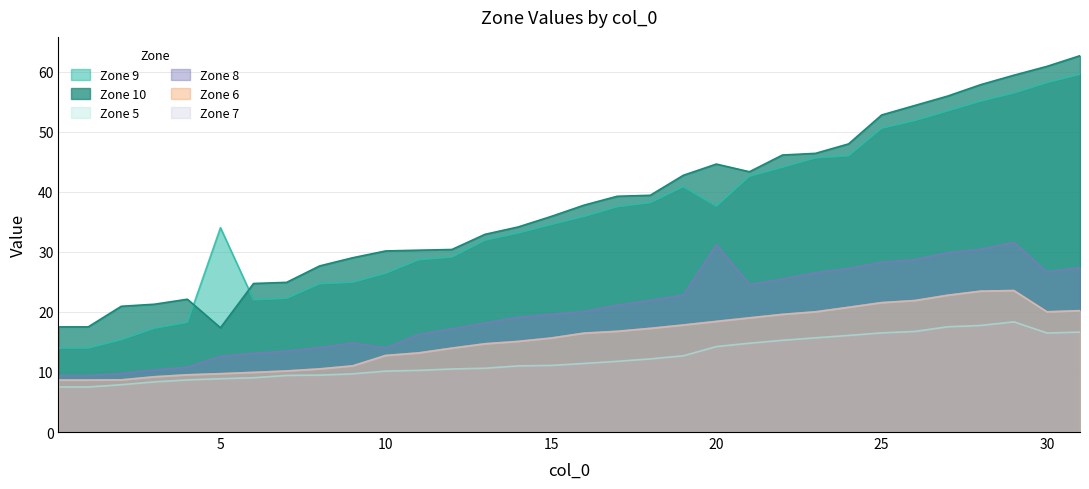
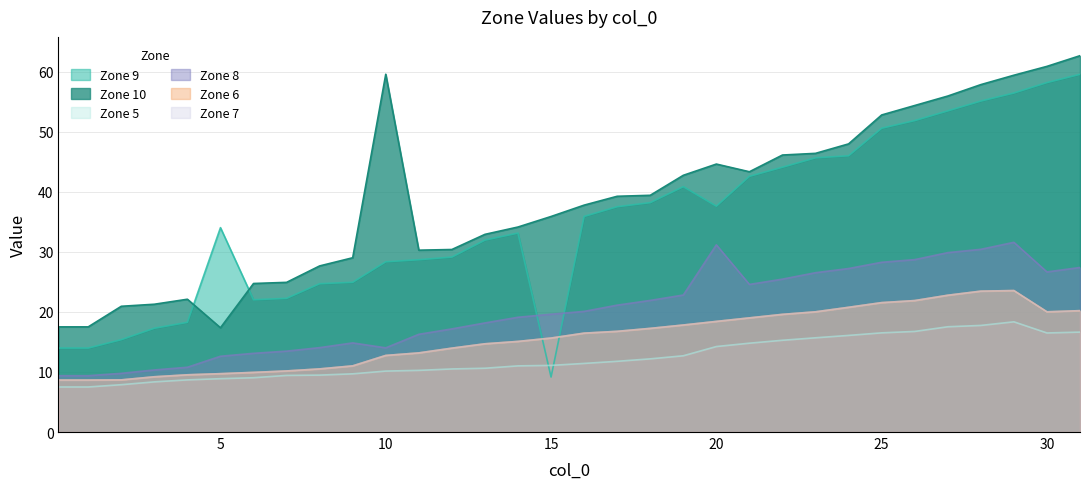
Zone 9, 10: 26 -> 28
Zone 10, 10: 30 -> 60
Zone 9, 15: 35 -> 9
